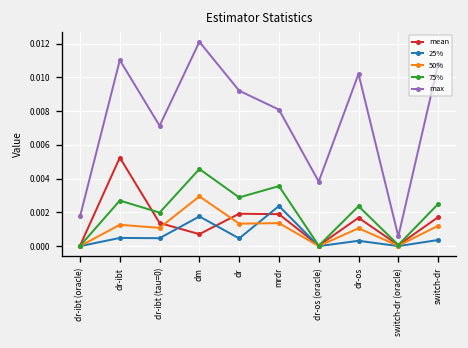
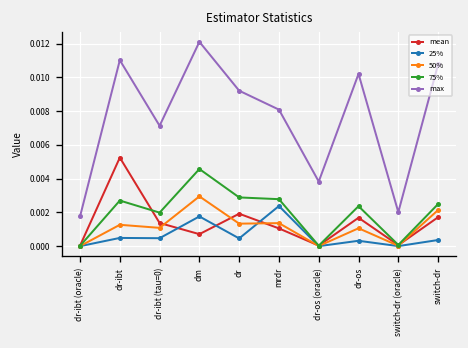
mean, mrdr: 0.0019 -> 0.0011
75%, mrdr: 0.0036 -> 0.0028
max, switch-dr (oracle): 0.0006 -> 0.0020
50%, switch-dr: 0.0012 -> 0.0021
